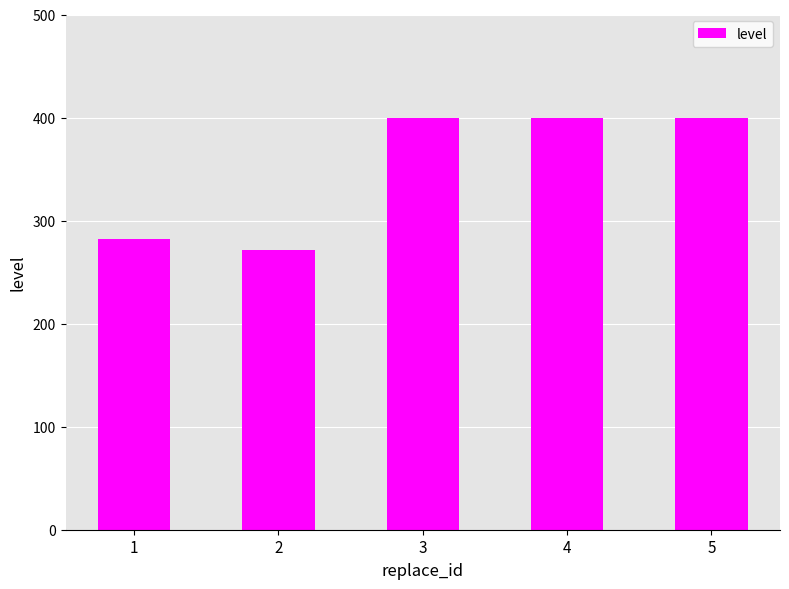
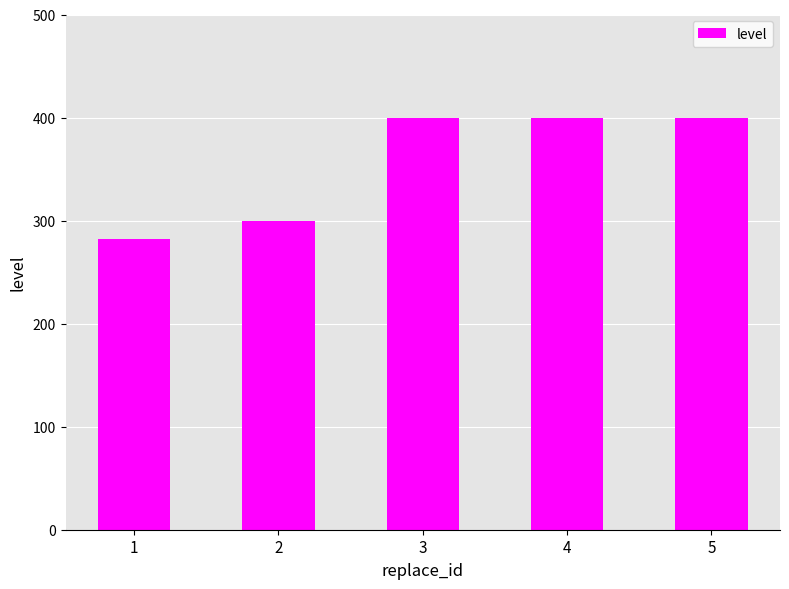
2: 271 -> 300
